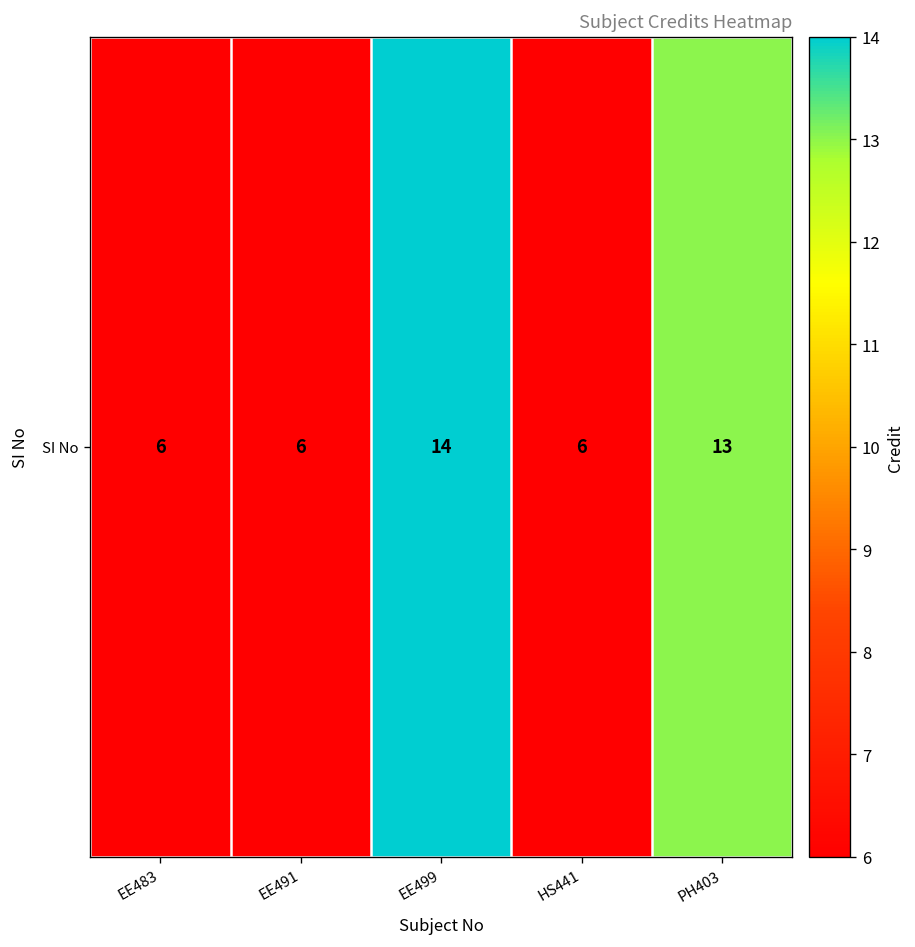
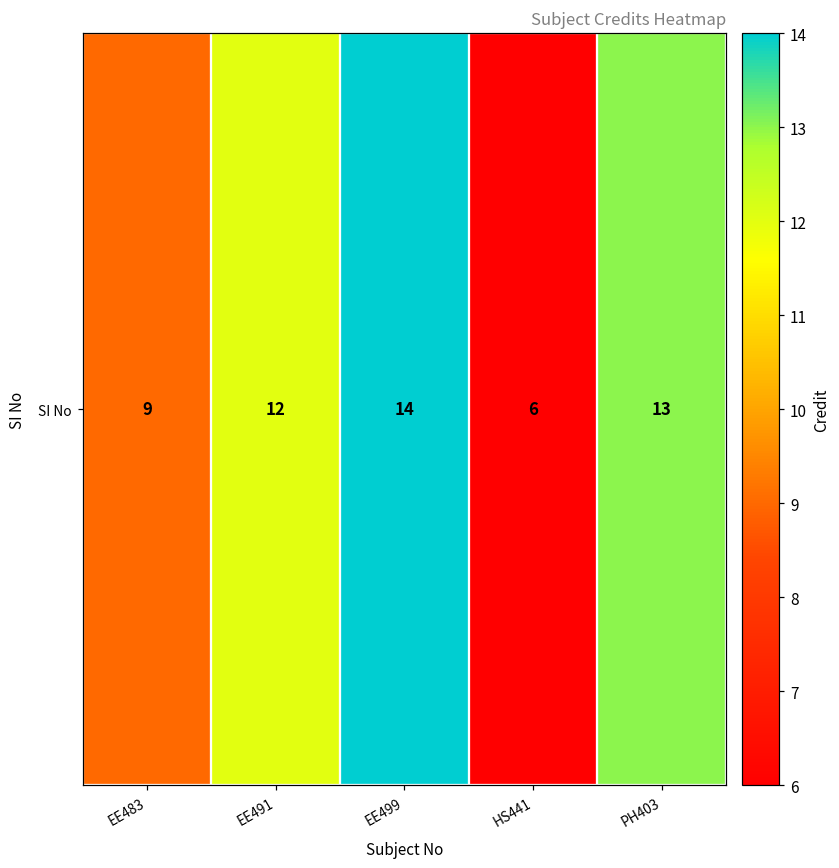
SI No, EE483: 6 -> 9
SI No, EE491: 6 -> 12
